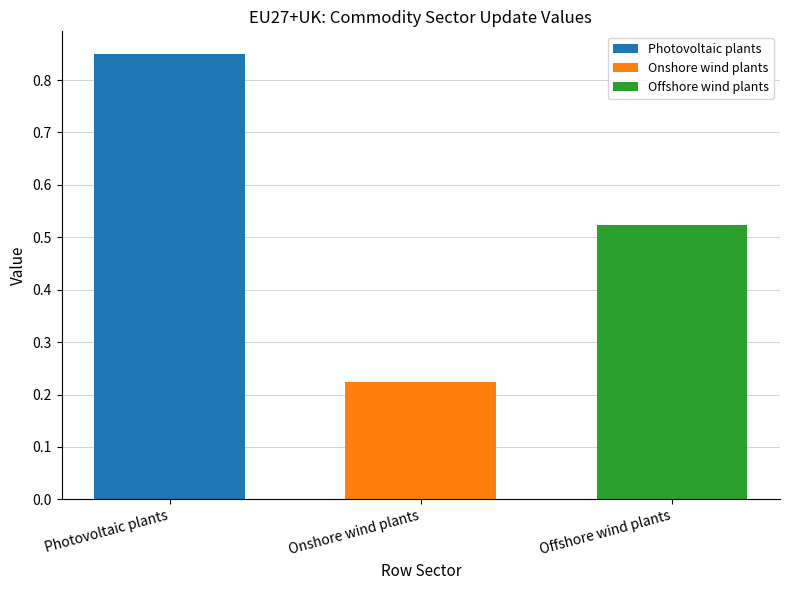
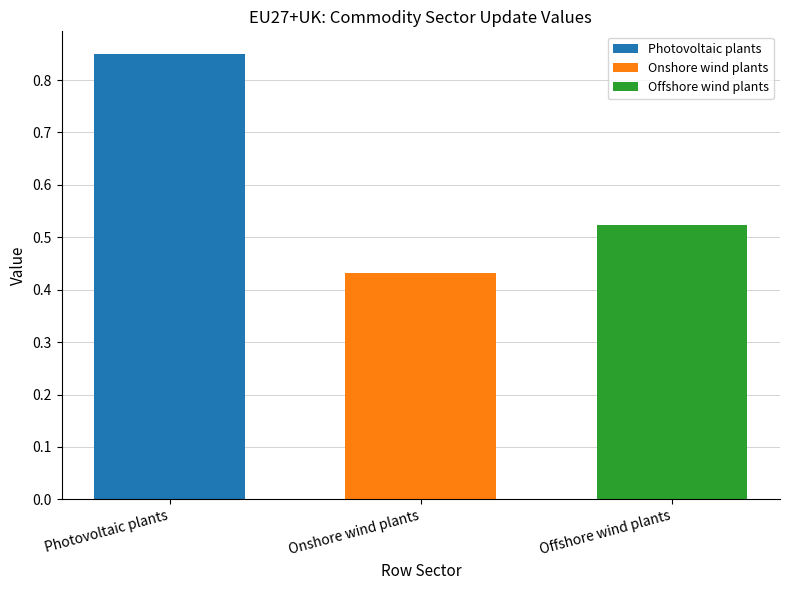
Onshore wind plants: 0.22 -> 0.43
